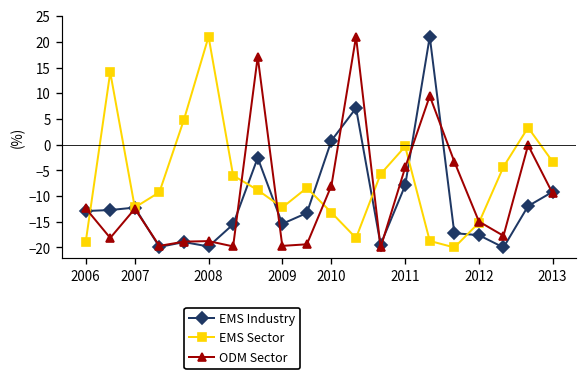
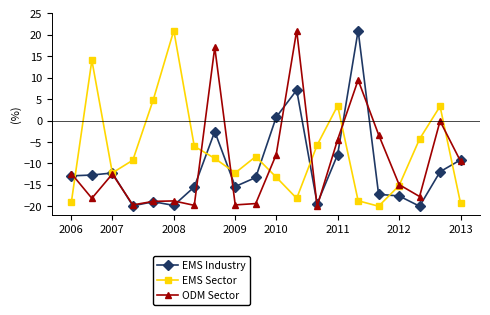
EMS Sector, 2011: 0 -> 3
EMS Sector, 2013: -3 -> -19
